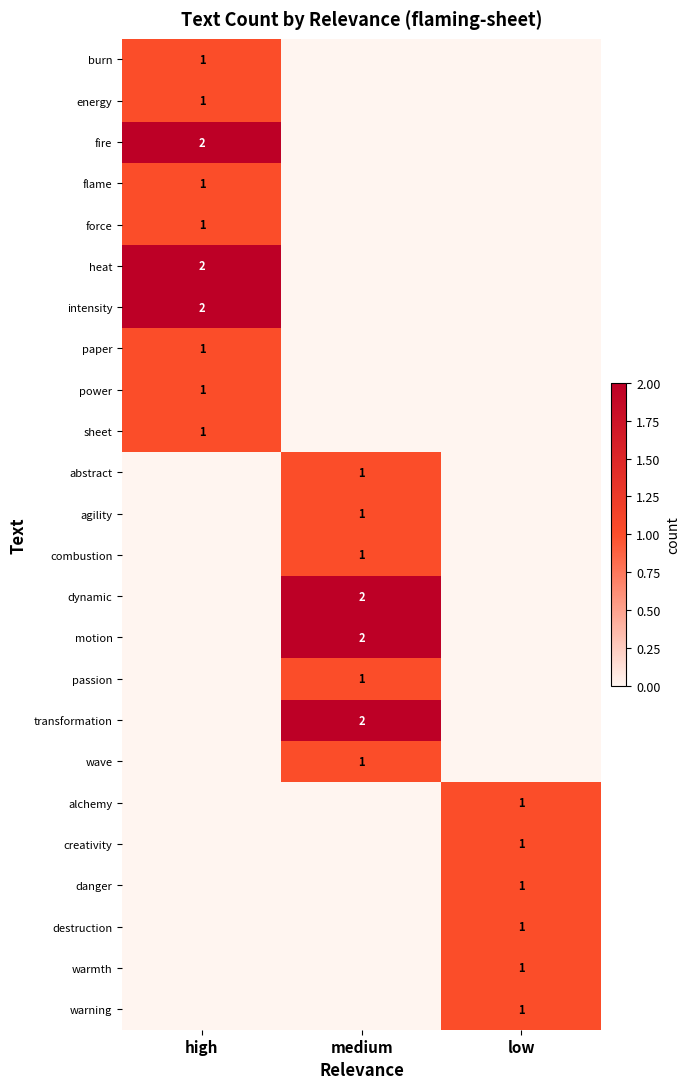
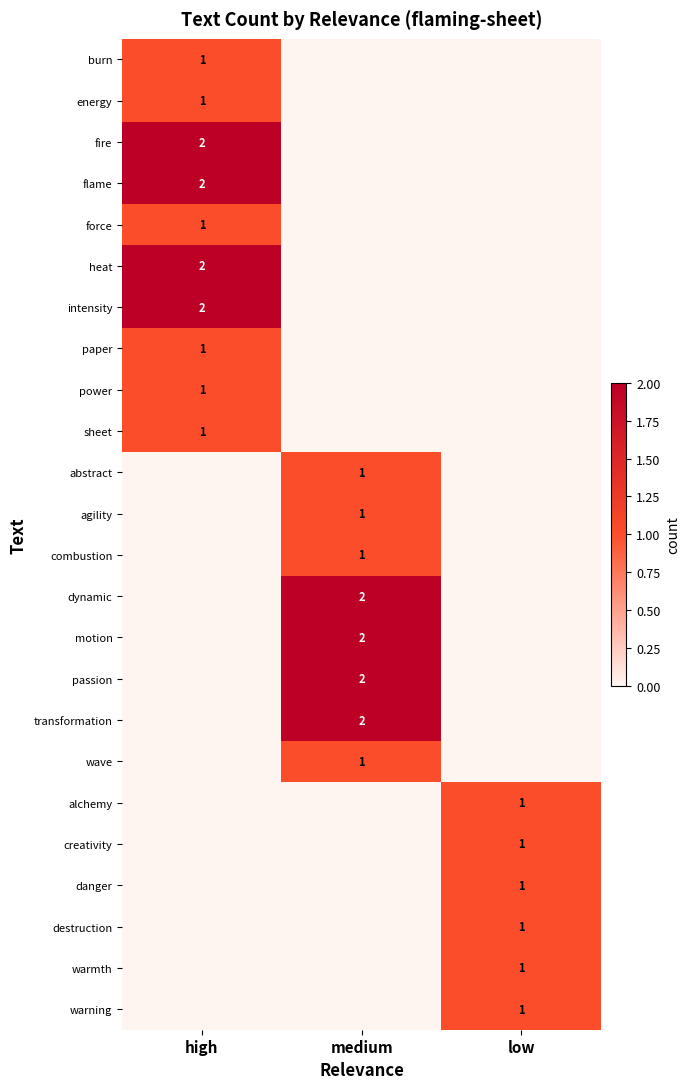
flame, high: 1 -> 2
passion, medium: 1 -> 2
